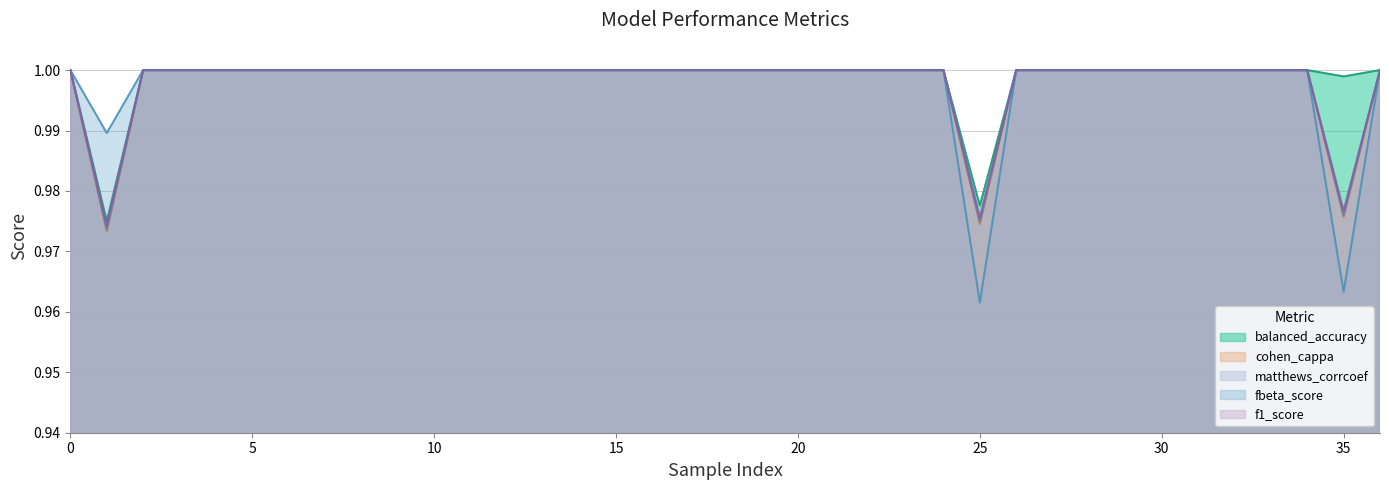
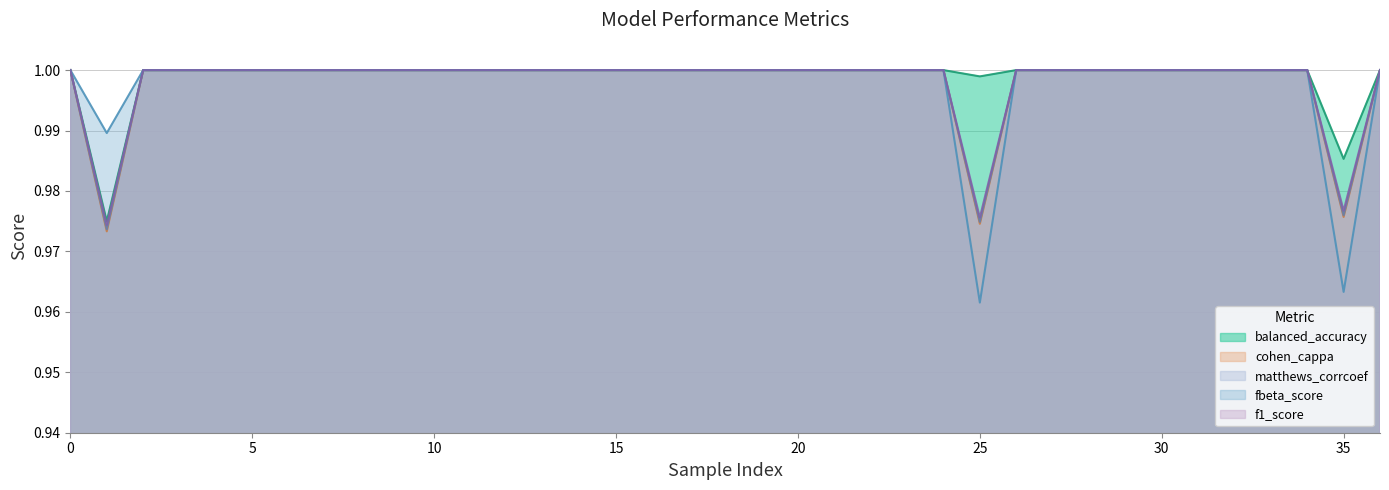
balanced_accuracy, 25: 0.978 -> 0.999
balanced_accuracy, 35: 0.999 -> 0.985
